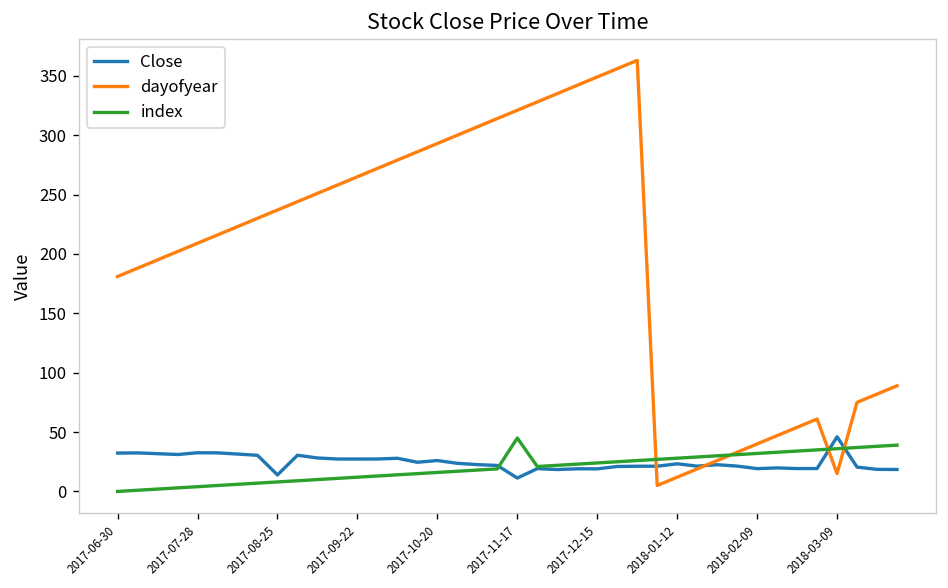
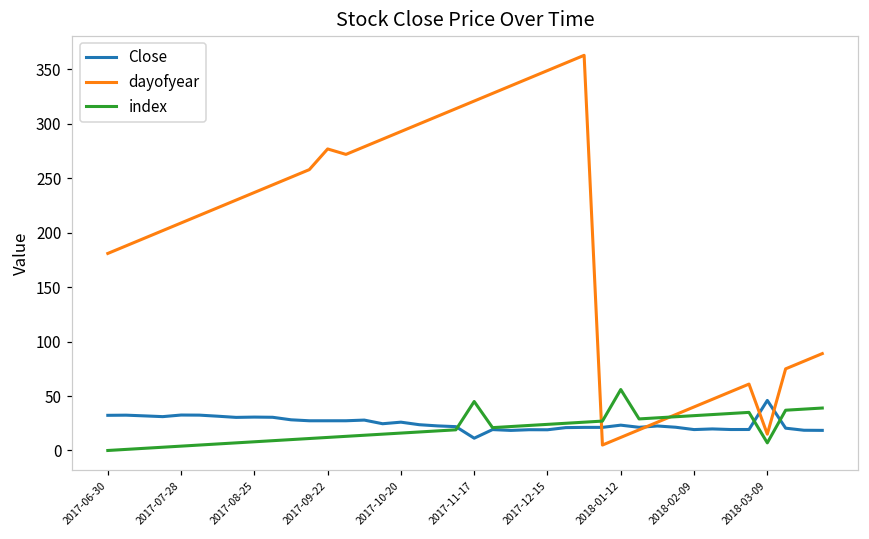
Close, 2017-08-25: 10 -> 30
dayofyear, 2017-09-22: 270 -> 280
index, 2018-01-12: 30 -> 60
index, 2018-03-09: 40 -> 10
